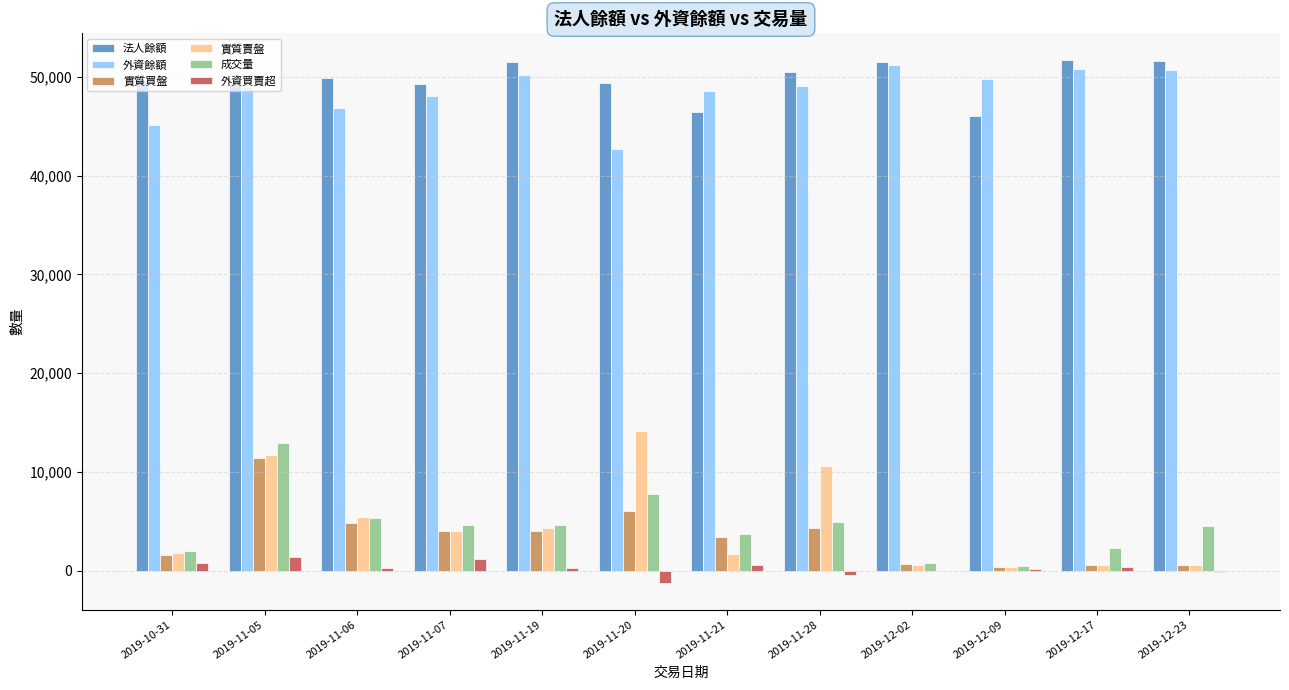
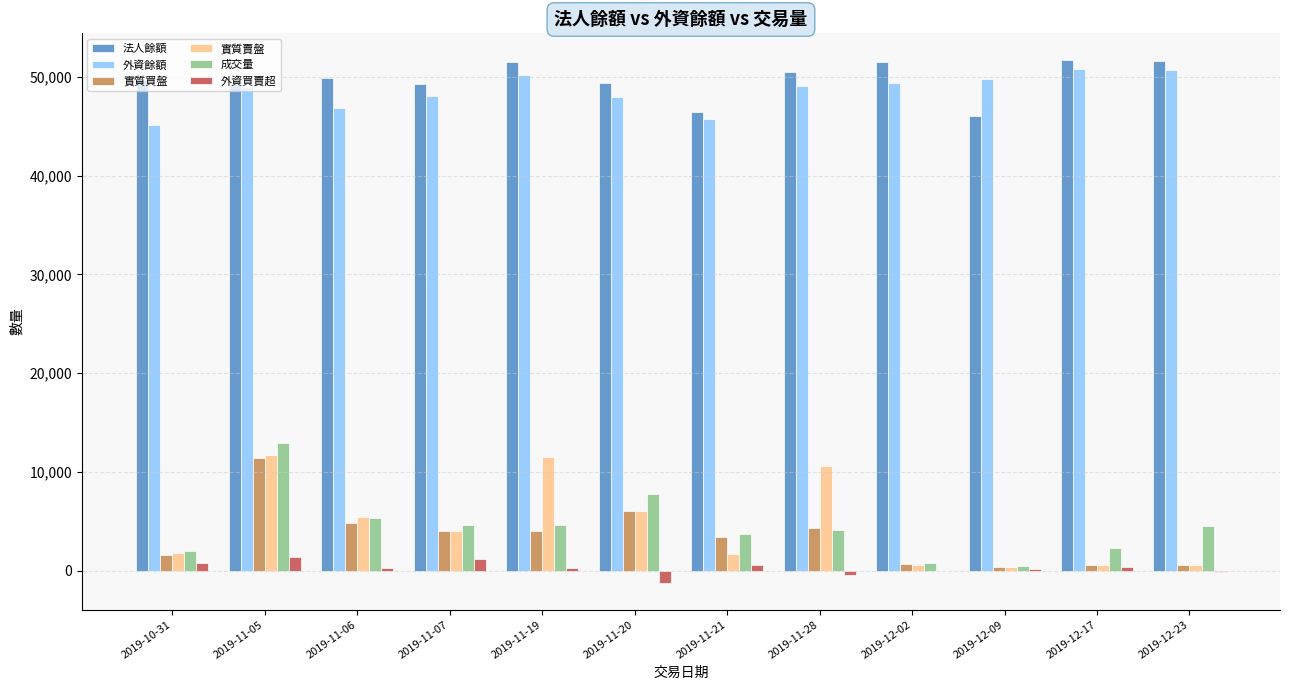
實質賣盤, 2019-11-19: 4,000 -> 12,000
外資餘額, 2019-11-20: 43,000 -> 48,000
實質賣盤, 2019-11-20: 14,000 -> 6,000
外資餘額, 2019-11-21: 49,000 -> 46,000
成交量, 2019-11-28: 5,000 -> 4,000
外資餘額, 2019-12-02: 51,000 -> 49,000
